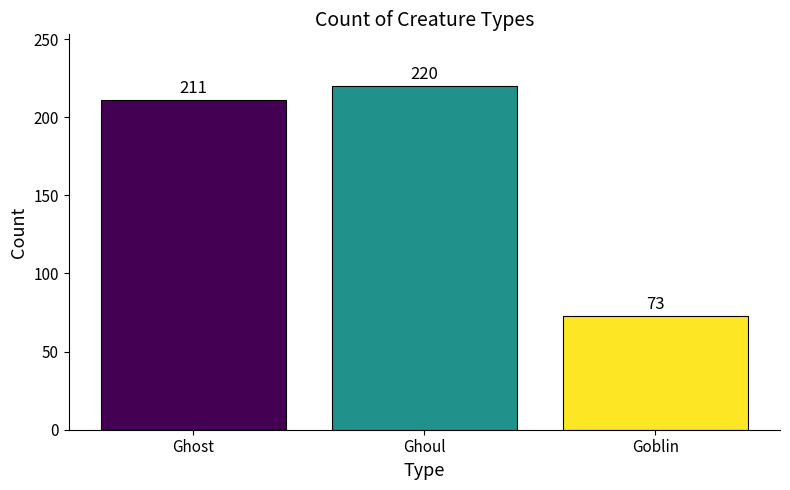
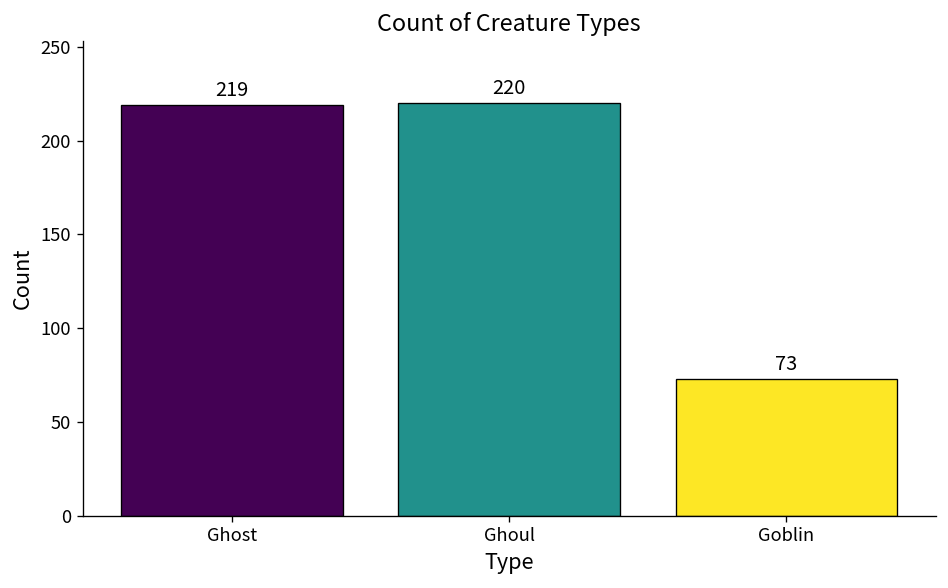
Ghost: 211 -> 219
